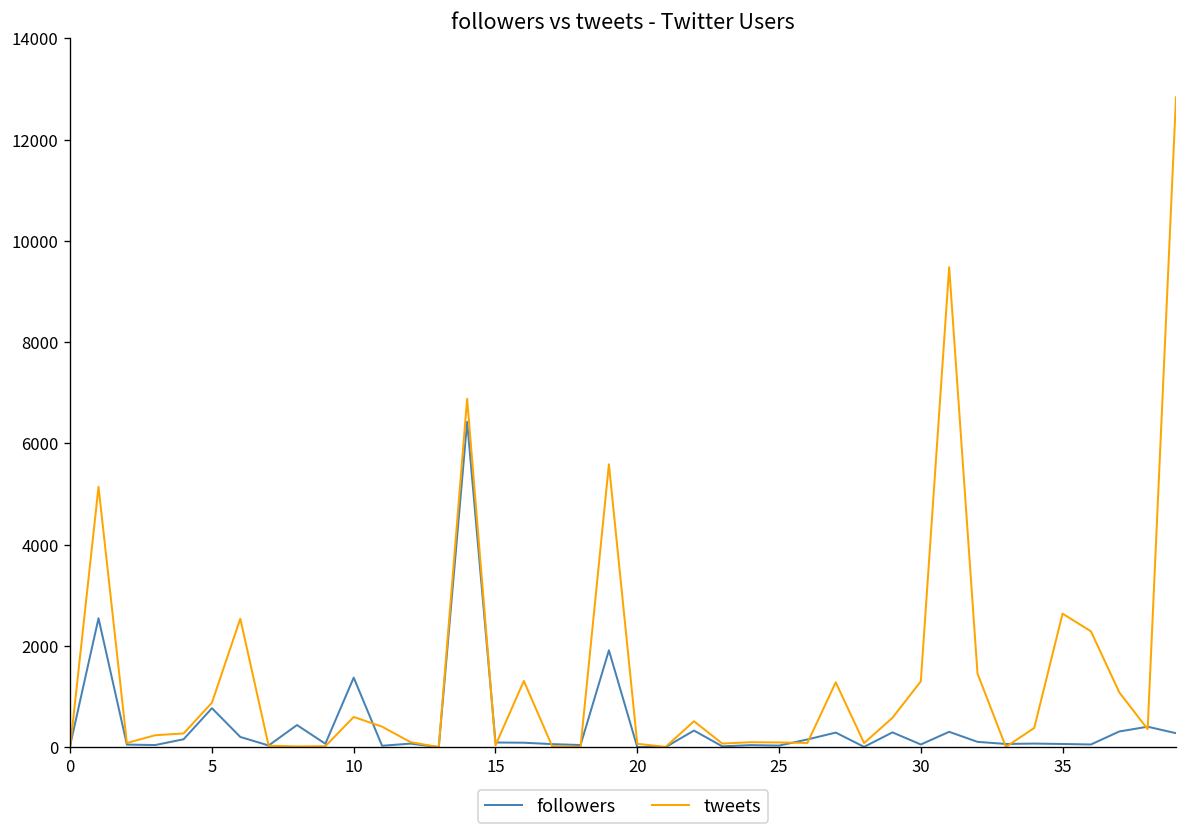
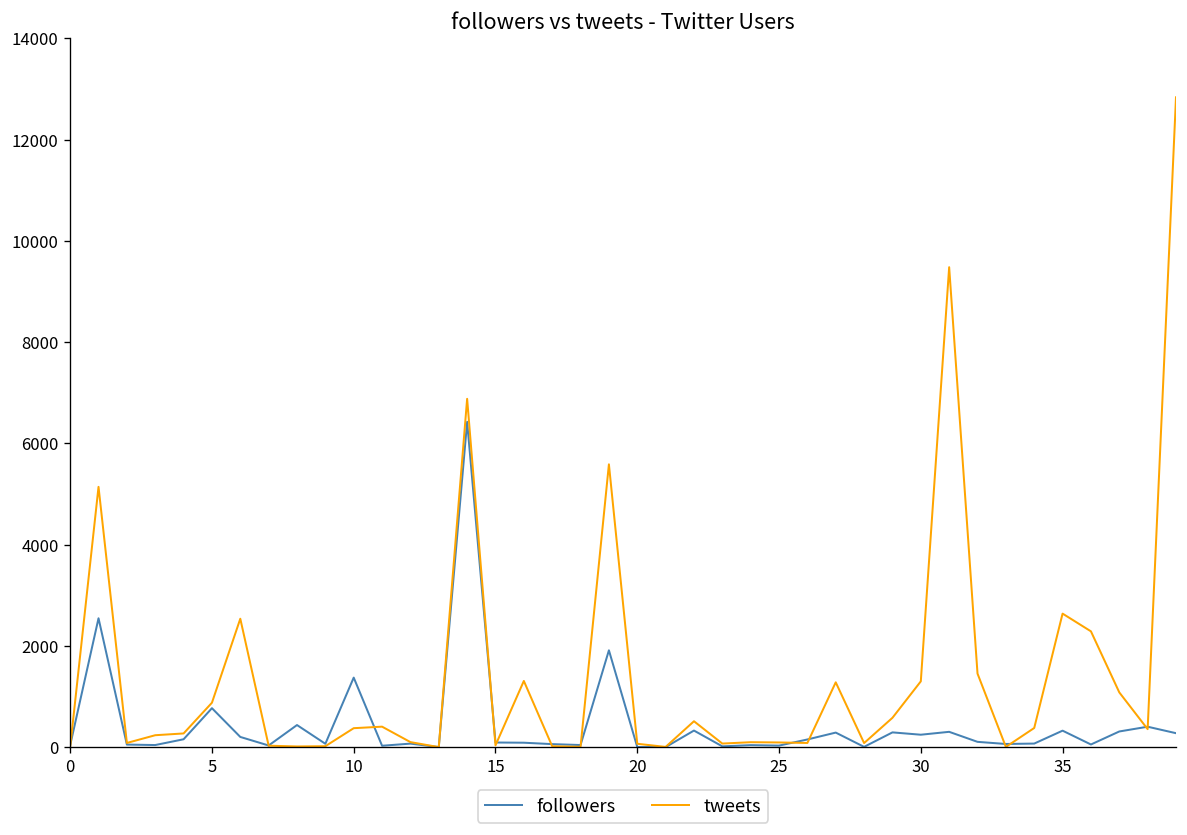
tweets, 10: 600 -> 400
followers, 30: 100 -> 200
followers, 35: 100 -> 300
